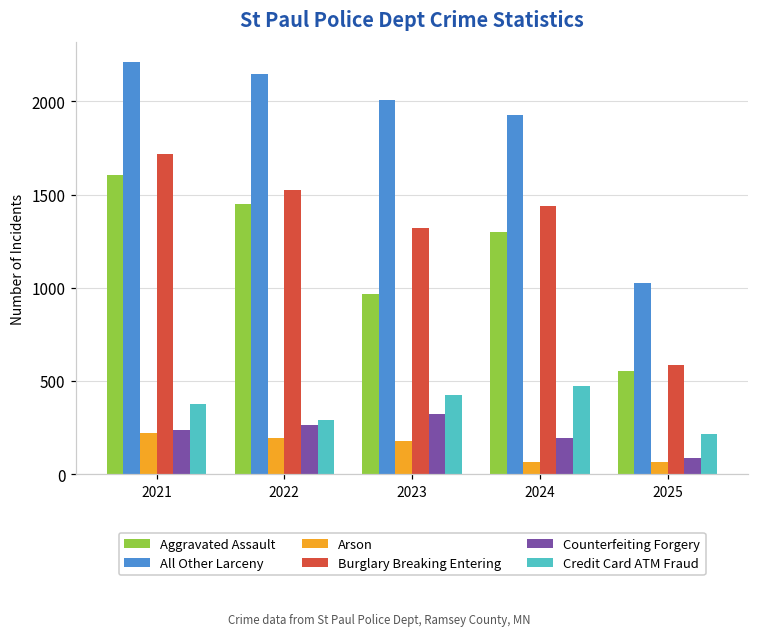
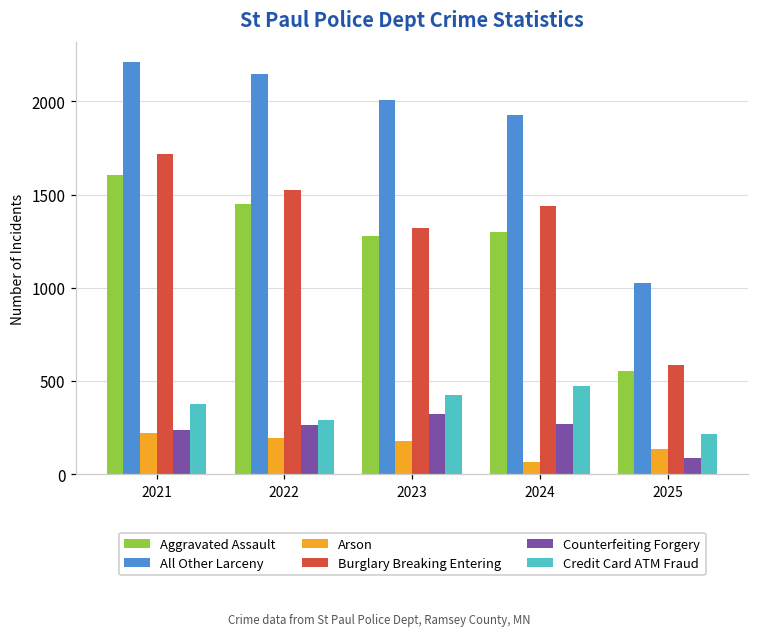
Aggravated Assault, 2023: 970 -> 1280
Counterfeiting Forgery, 2024: 190 -> 270
Arson, 2025: 70 -> 130
